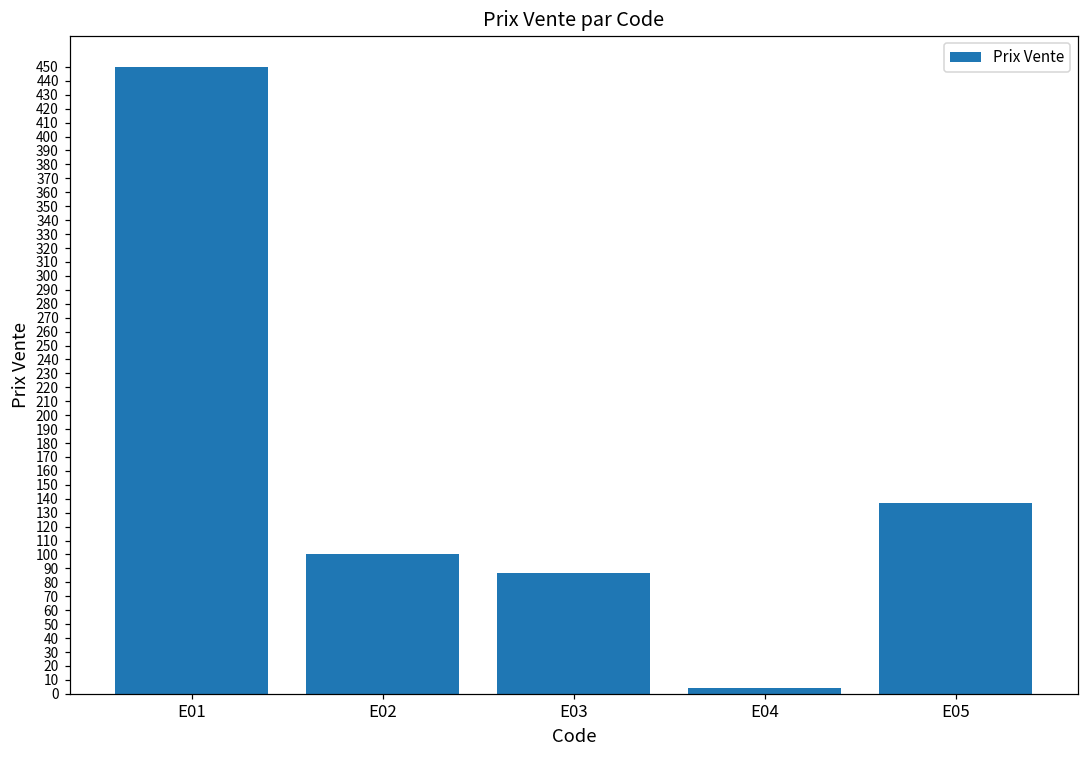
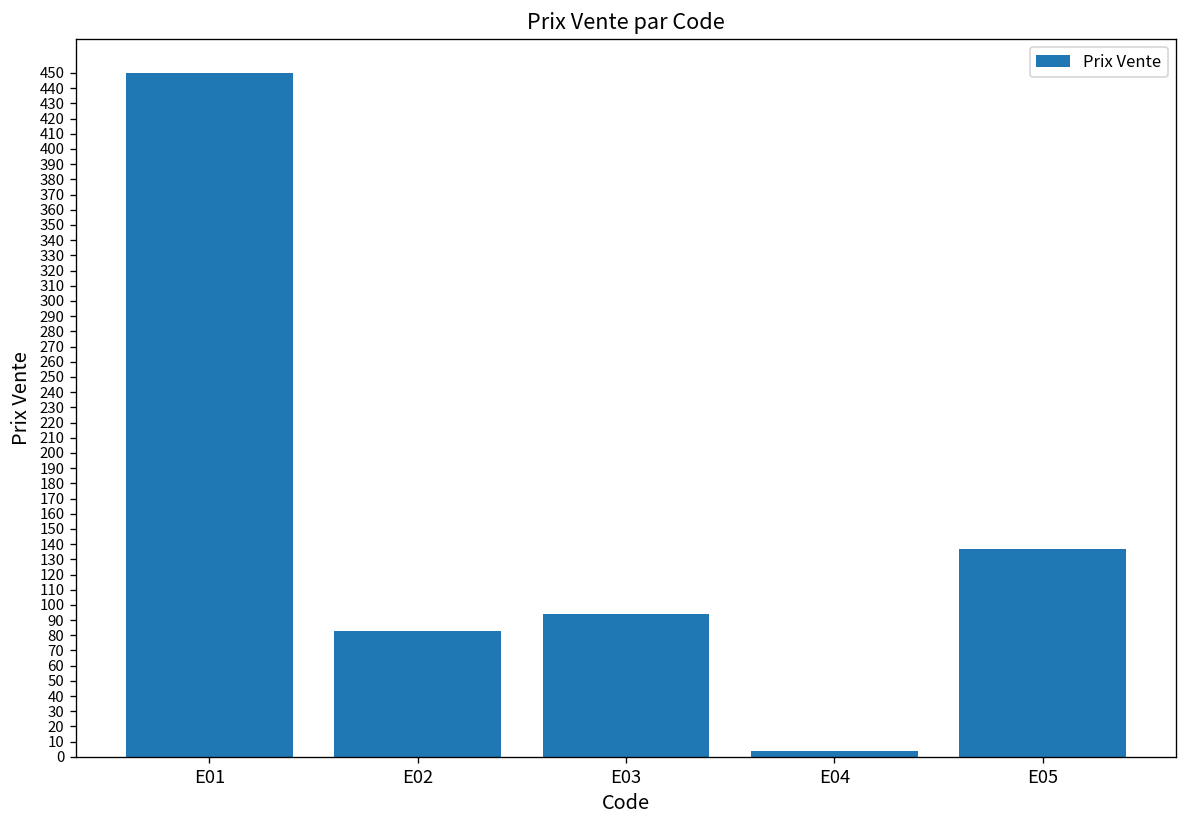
E02: 100 -> 83
E03: 87 -> 94
